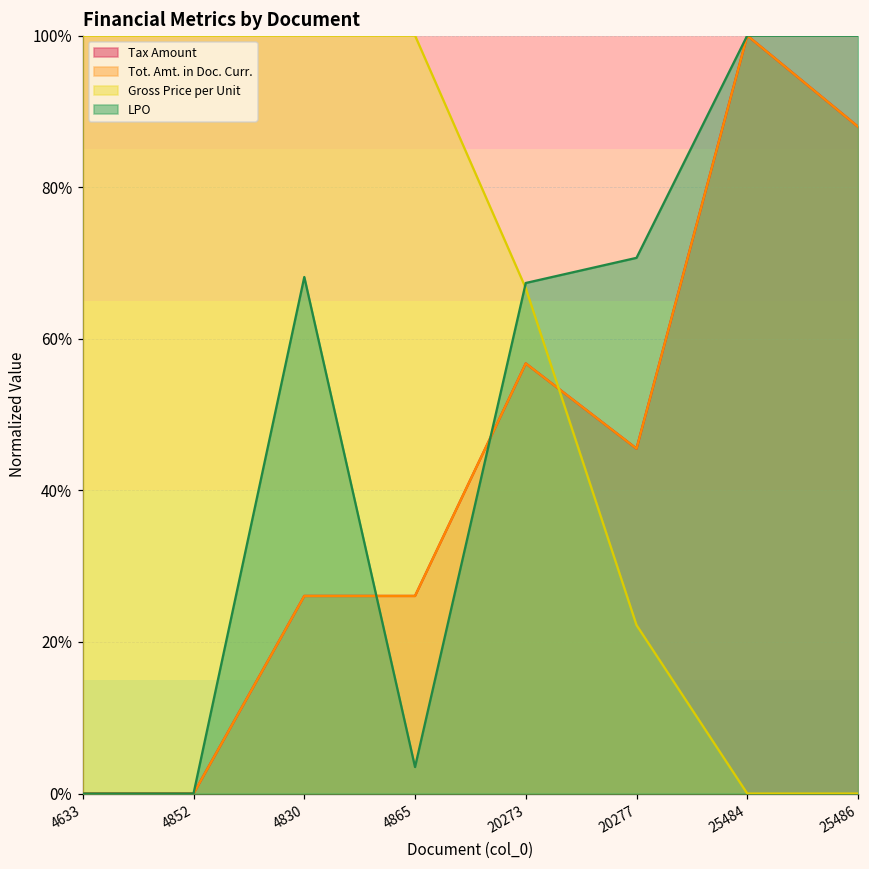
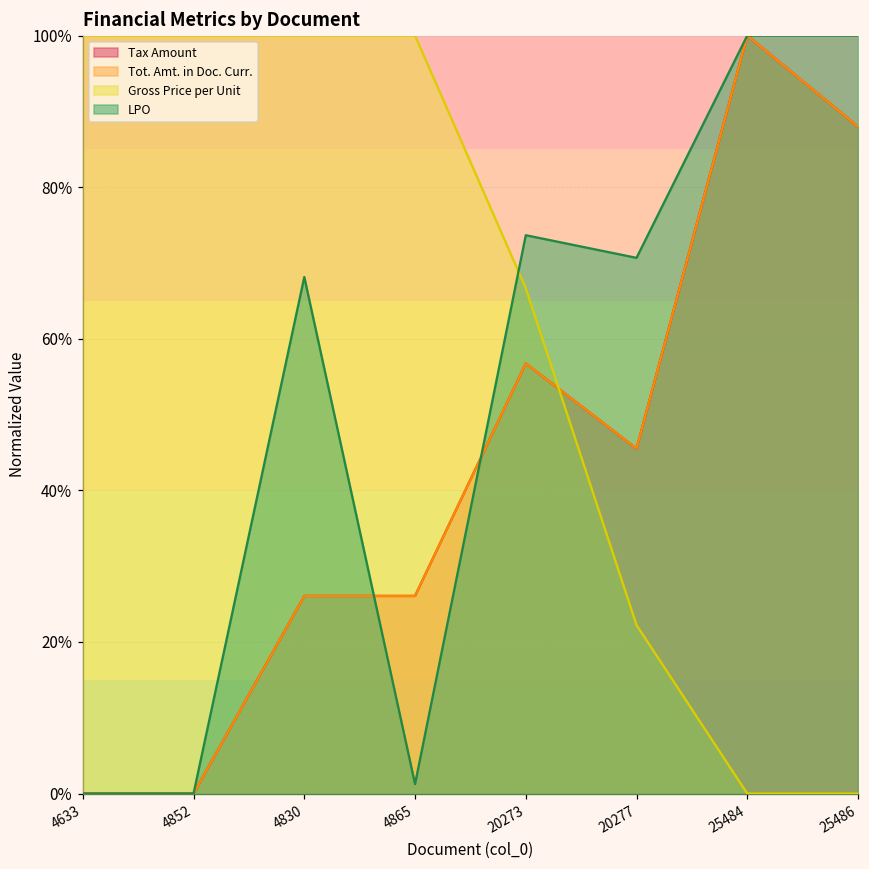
LPO, 4865: 3% -> 1%
LPO, 20273: 67% -> 74%
